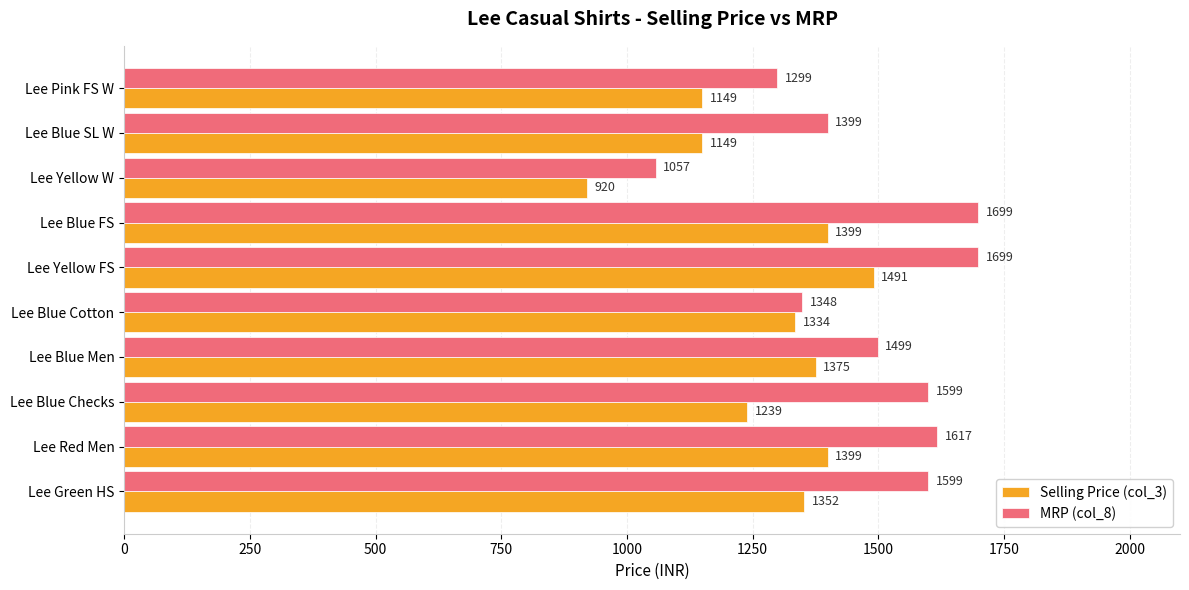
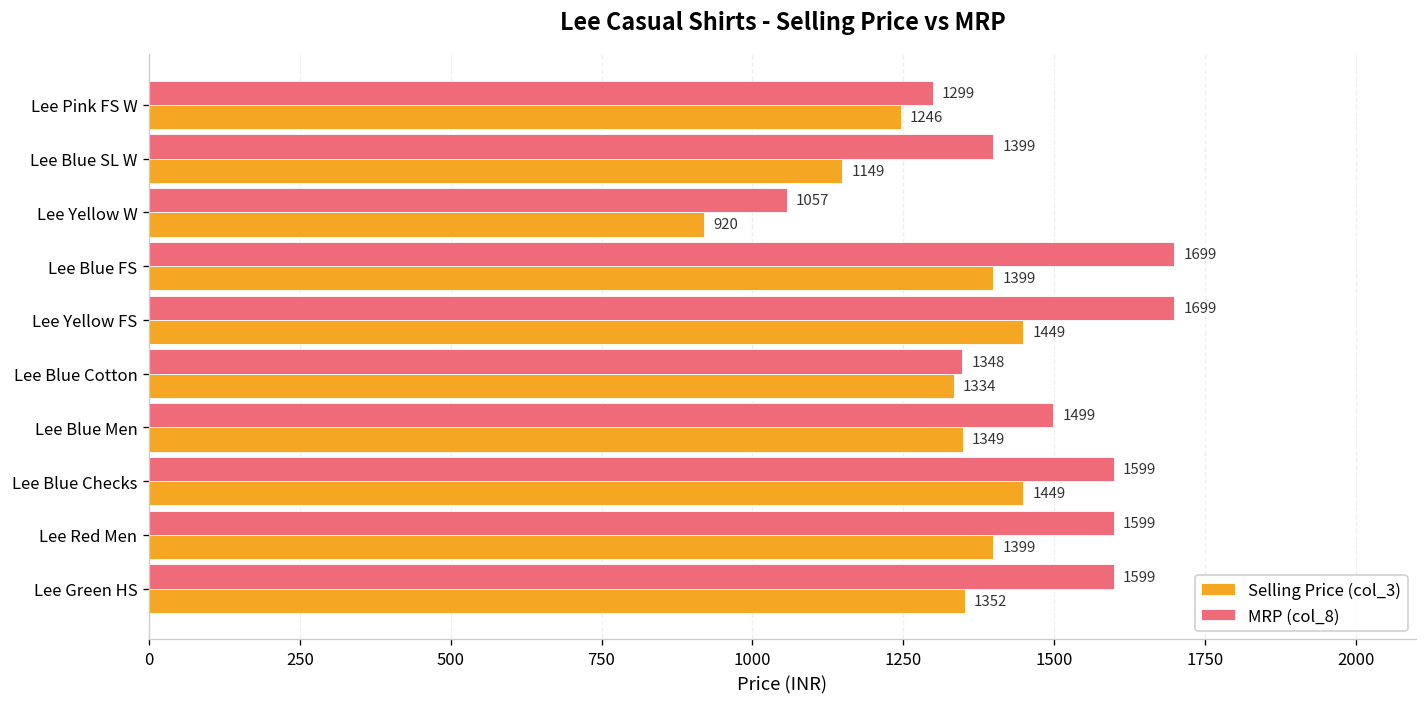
Selling Price (col_3), Lee Pink FS W: 1149 -> 1246
Selling Price (col_3), Lee Yellow FS: 1491 -> 1449
Selling Price (col_3), Lee Blue Men: 1375 -> 1349
Selling Price (col_3), Lee Blue Checks: 1239 -> 1449
MRP (col_8), Lee Red Men: 1617 -> 1599
